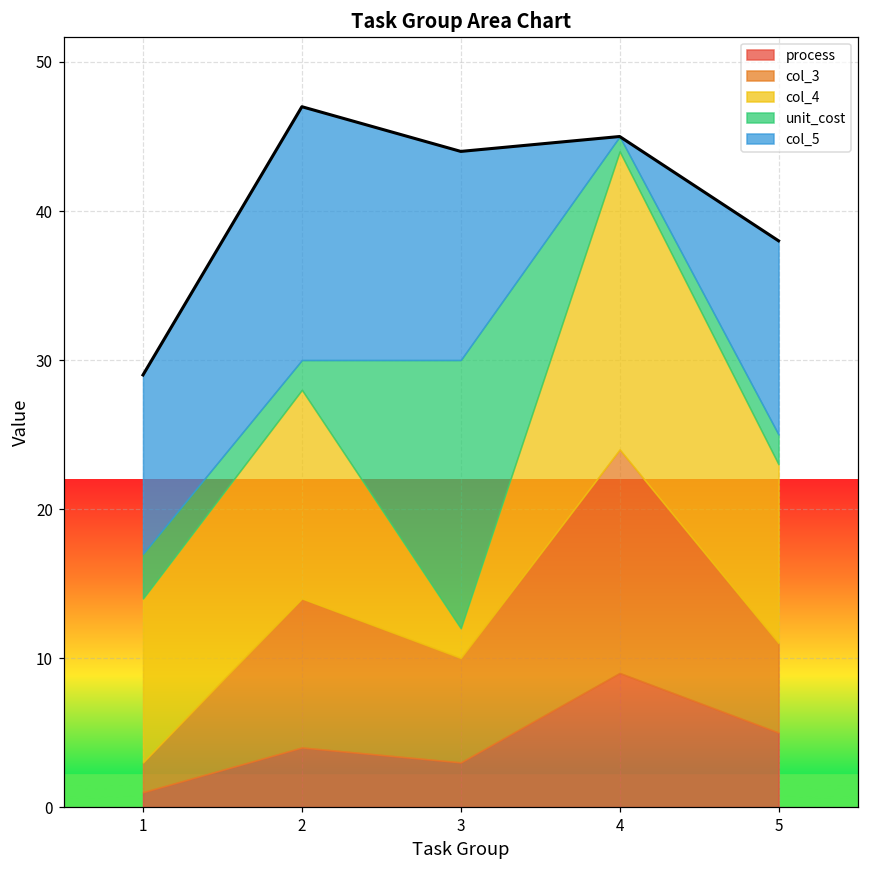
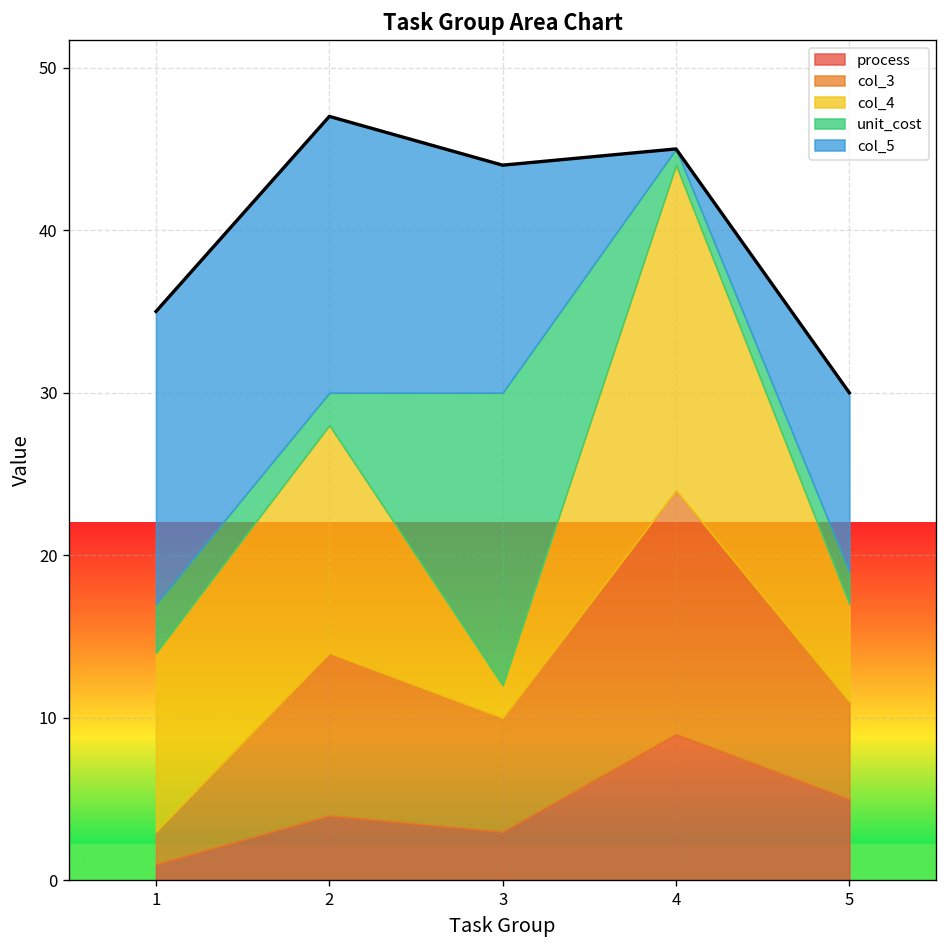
col_5, 1: 12 -> 18
col_4, 5: 12 -> 6
col_5, 5: 13 -> 11
